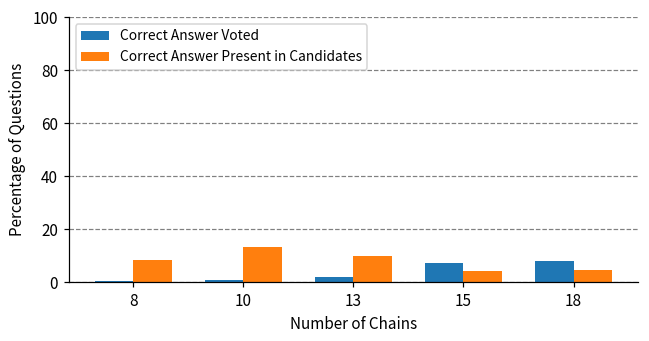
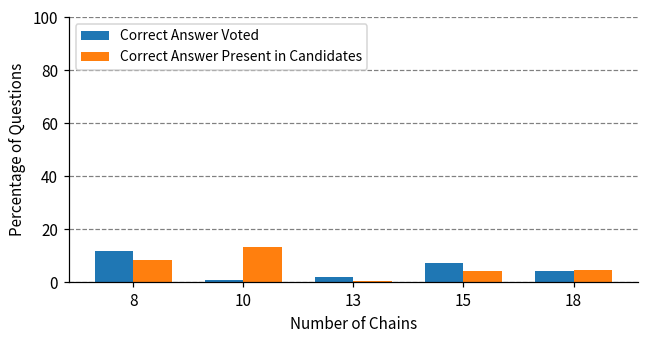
Correct Answer Voted, 8: 0 -> 12
Correct Answer Present in Candidates, 13: 10 -> 0
Correct Answer Voted, 18: 8 -> 4
